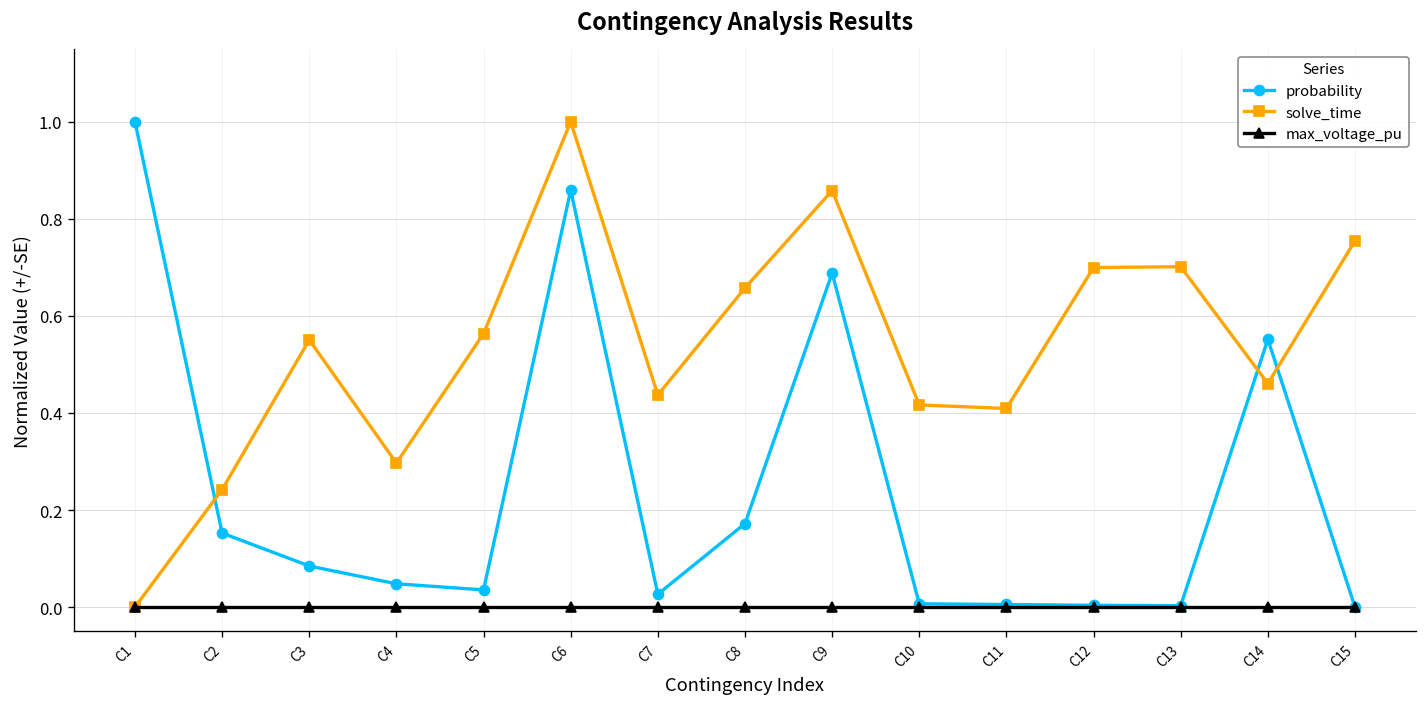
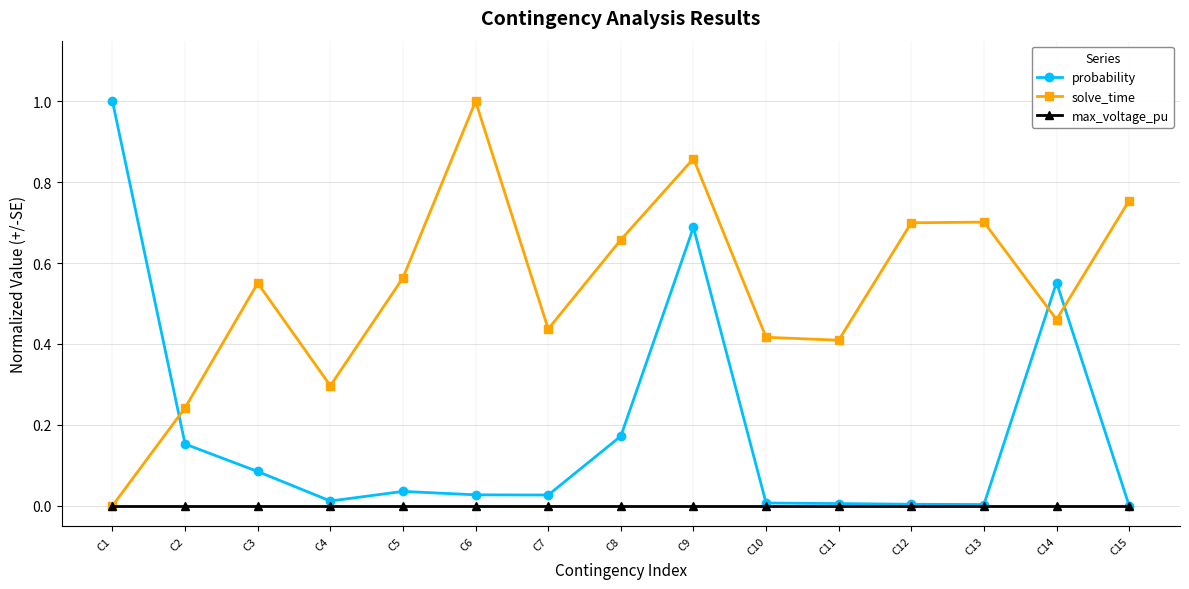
probability, C4: 0.05 -> 0.01
probability, C6: 0.86 -> 0.03
